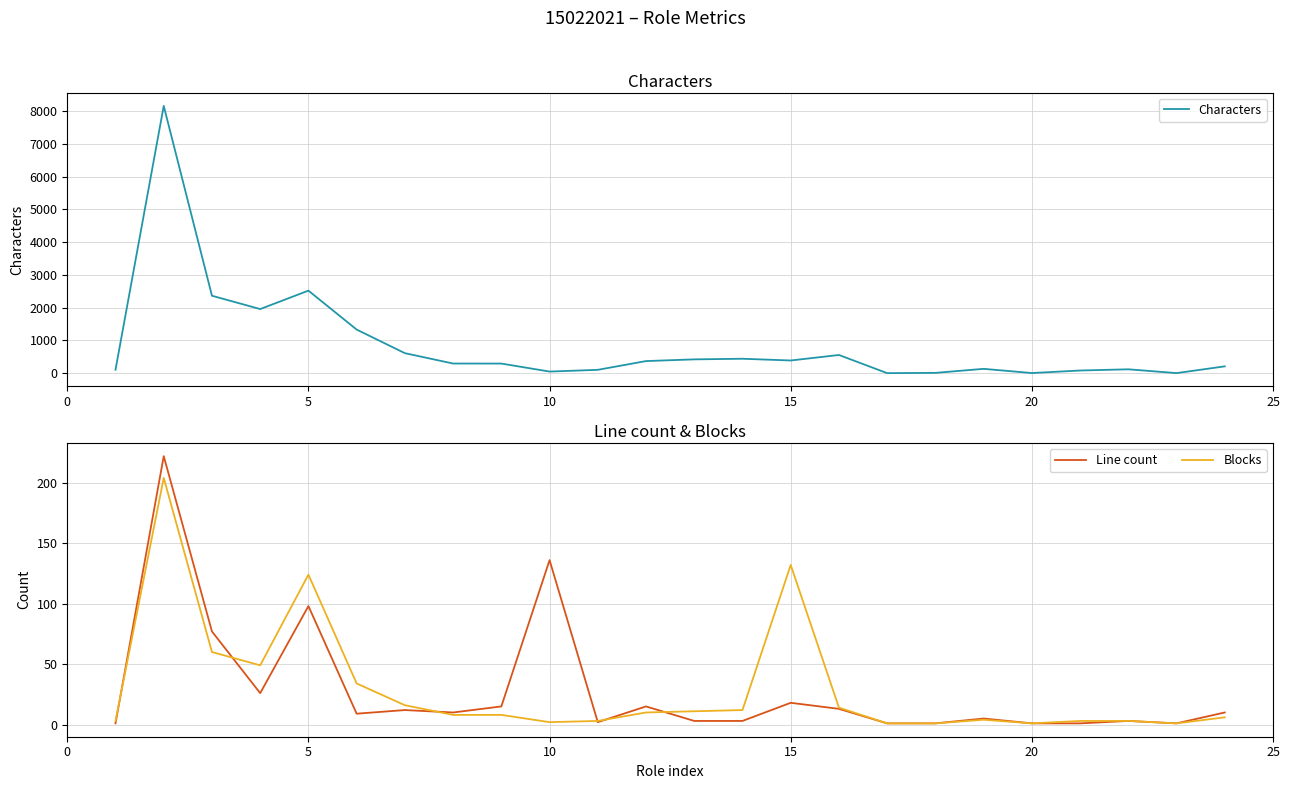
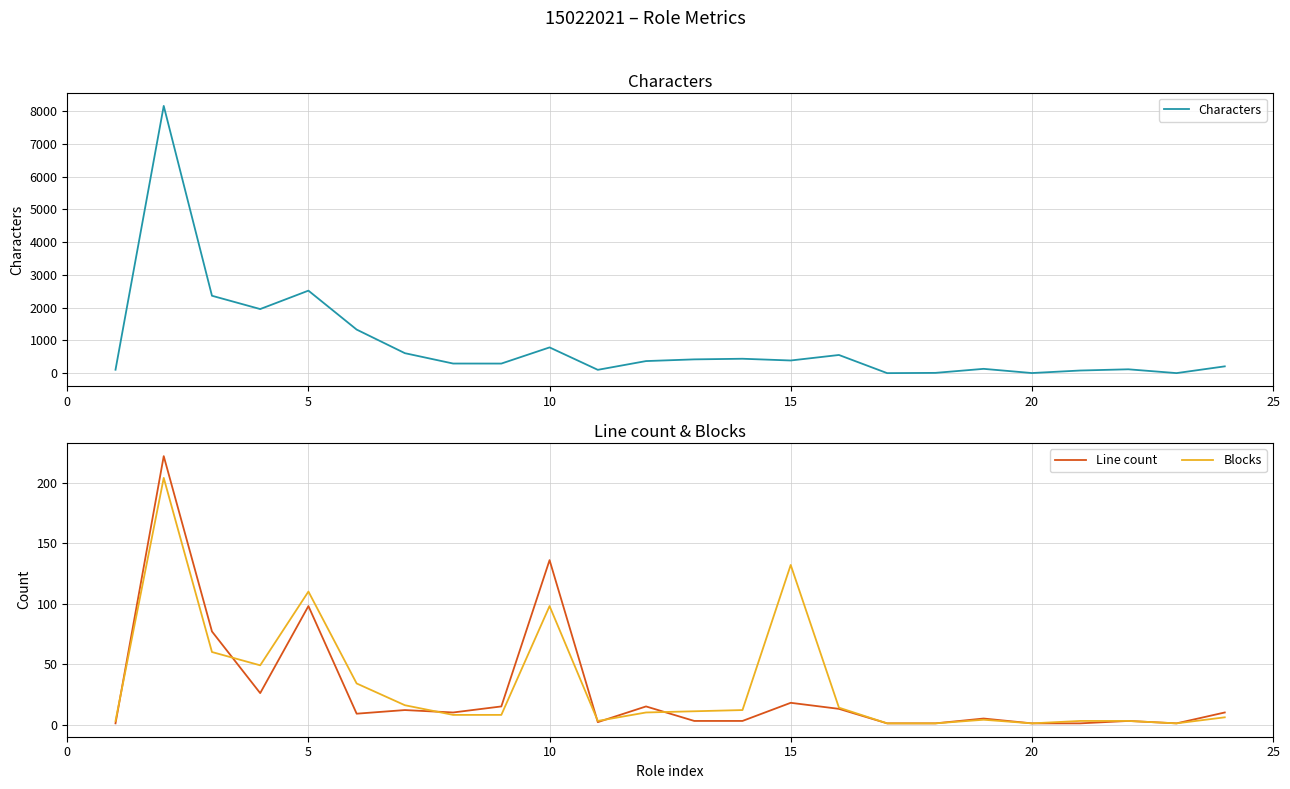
Characters, 10: 100 -> 800
Line count & Blocks, Blocks, 5: 124 -> 110
Line count & Blocks, Blocks, 10: 2 -> 98
